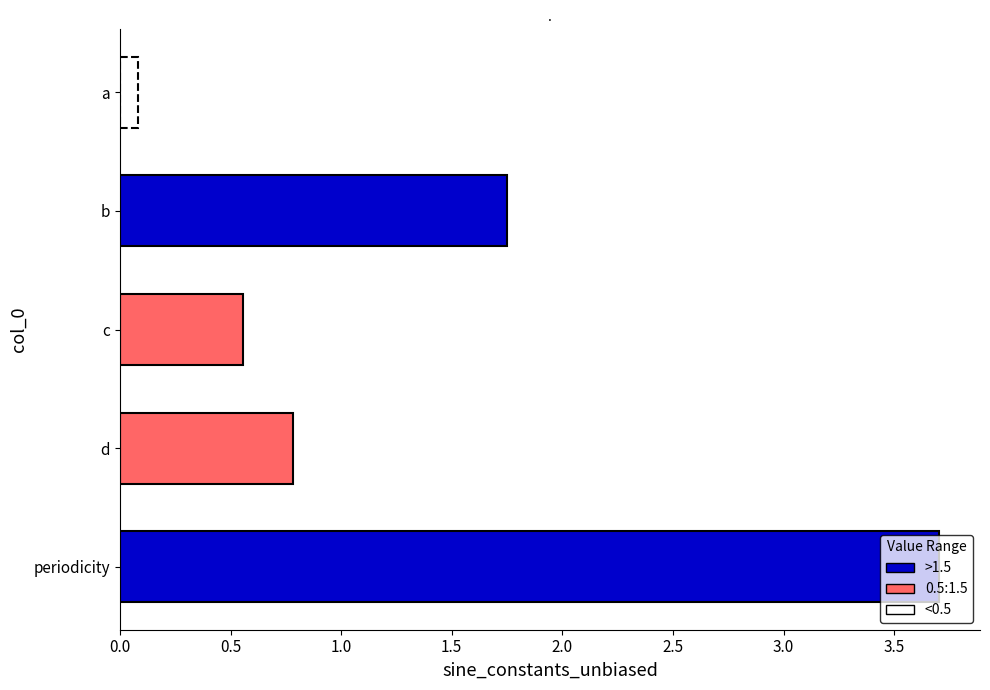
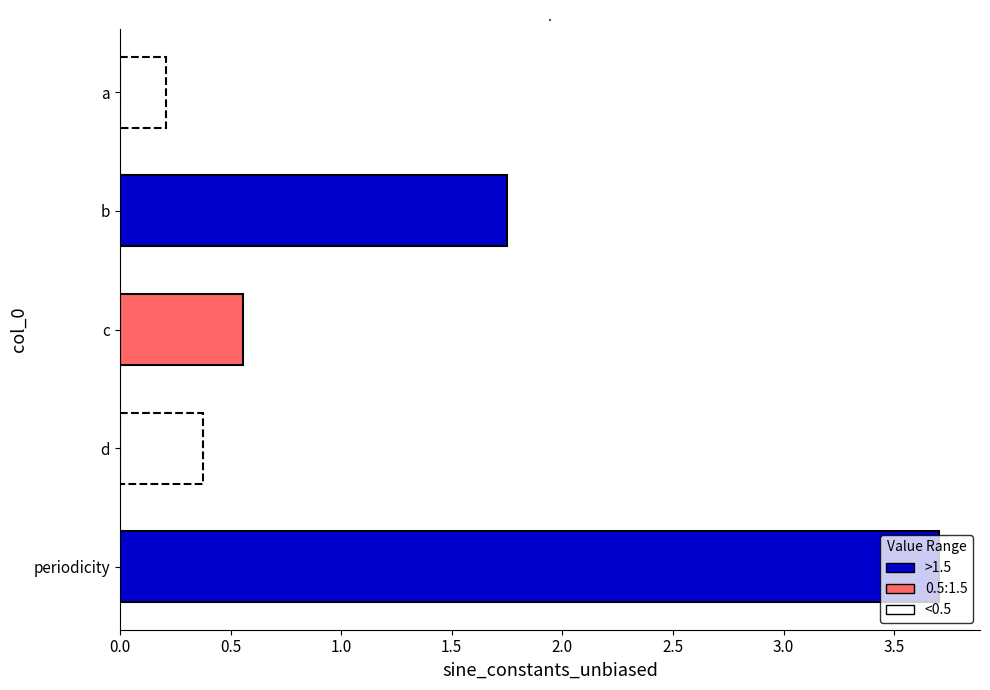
a: 0.08 -> 0.21
d: 0.78 -> 0.38
